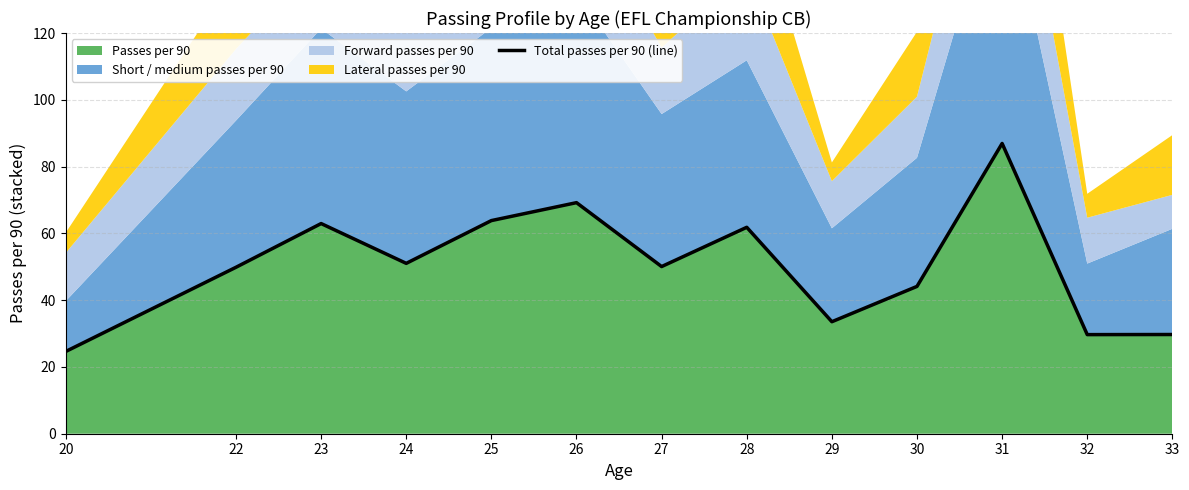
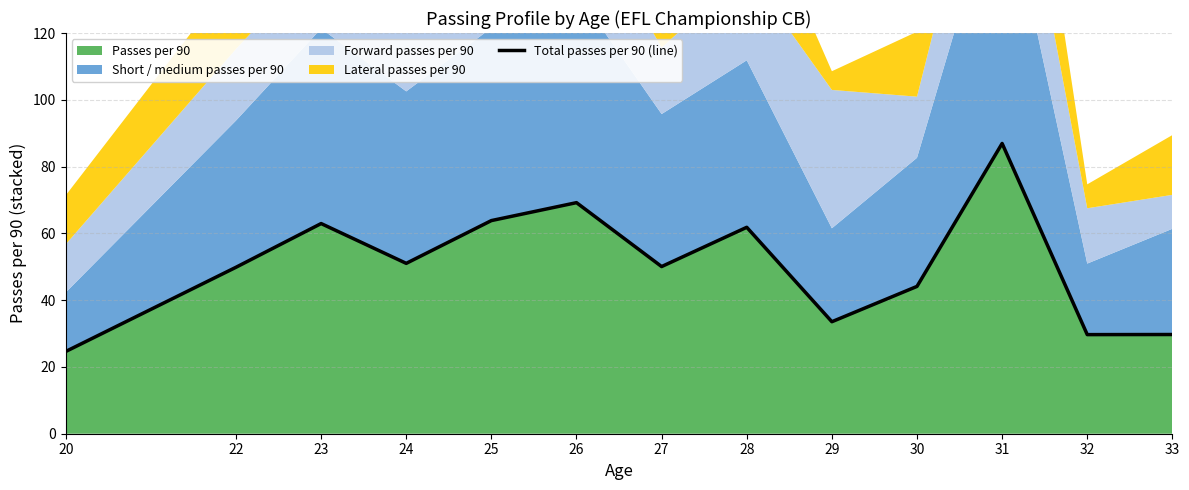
Short / medium passes per 90, 20: 15 -> 18
Lateral passes per 90, 20: 6 -> 15
Forward passes per 90, 29: 14 -> 41
Forward passes per 90, 32: 14 -> 17
